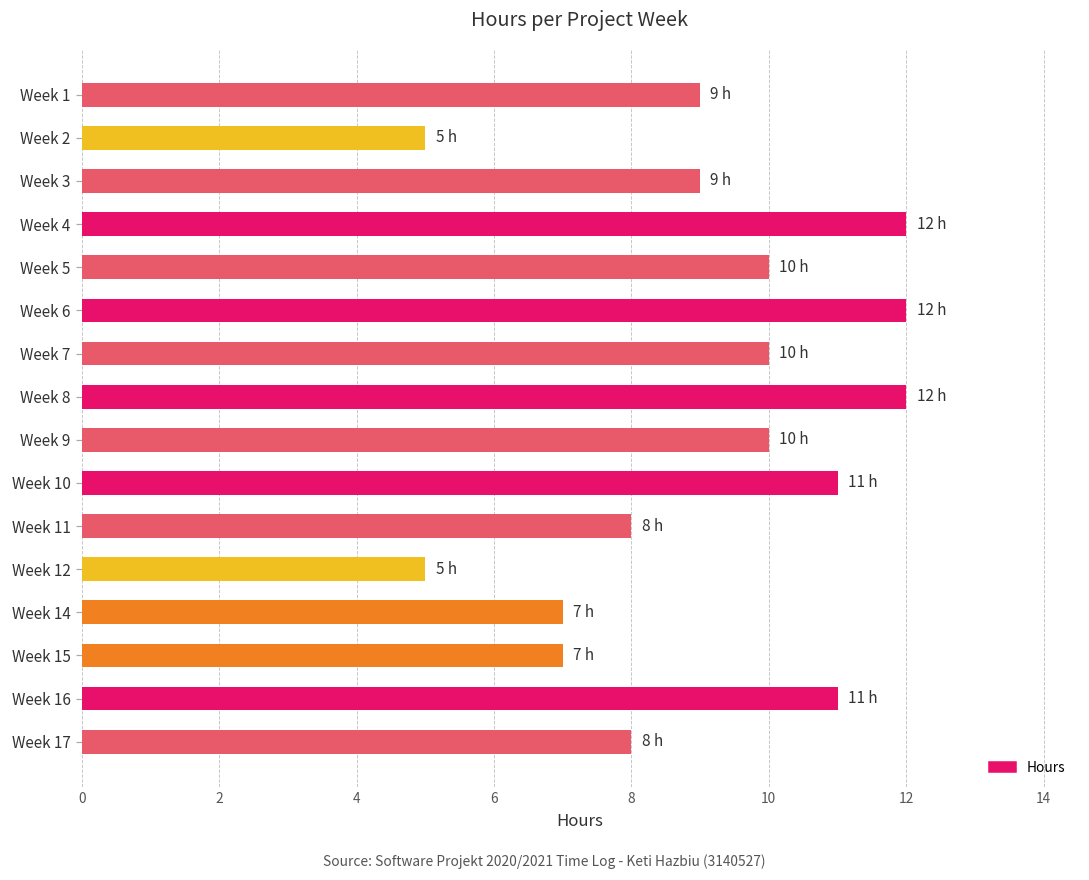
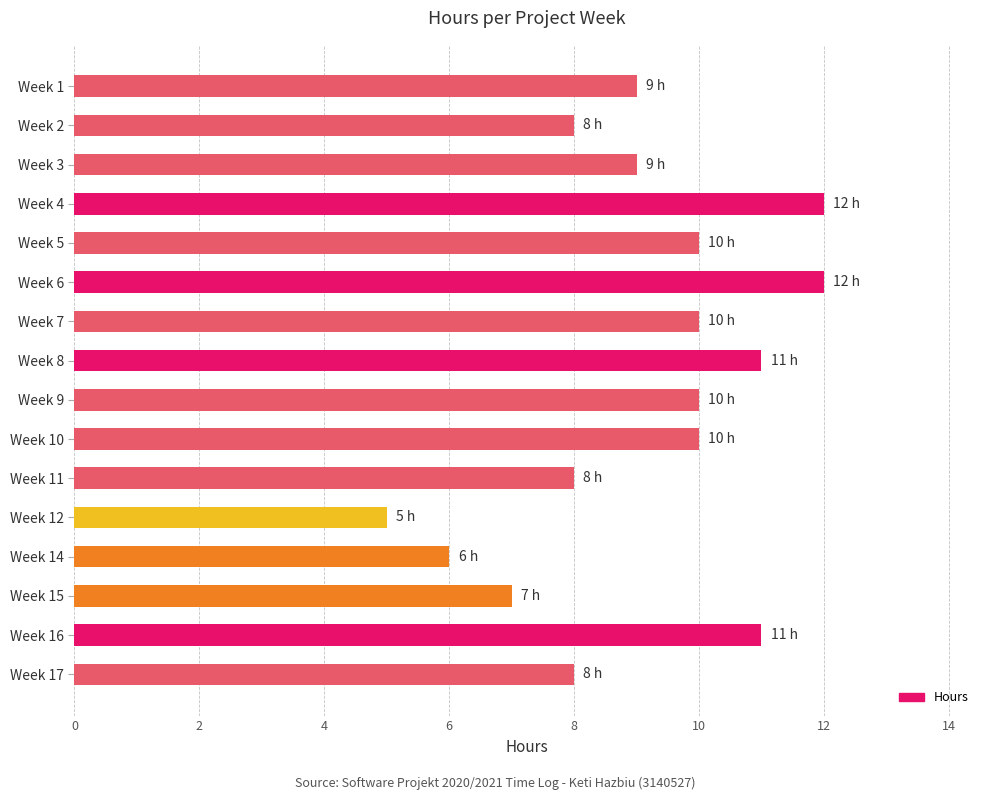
Week 2: 5 -> 8
Week 8: 12 -> 11
Week 10: 11 -> 10
Week 14: 7 -> 6
